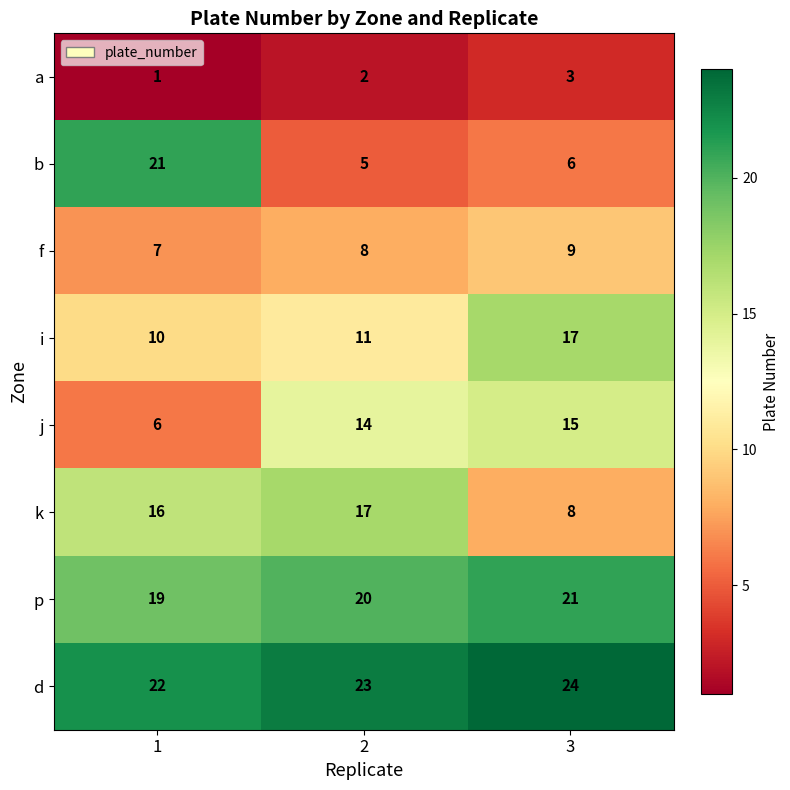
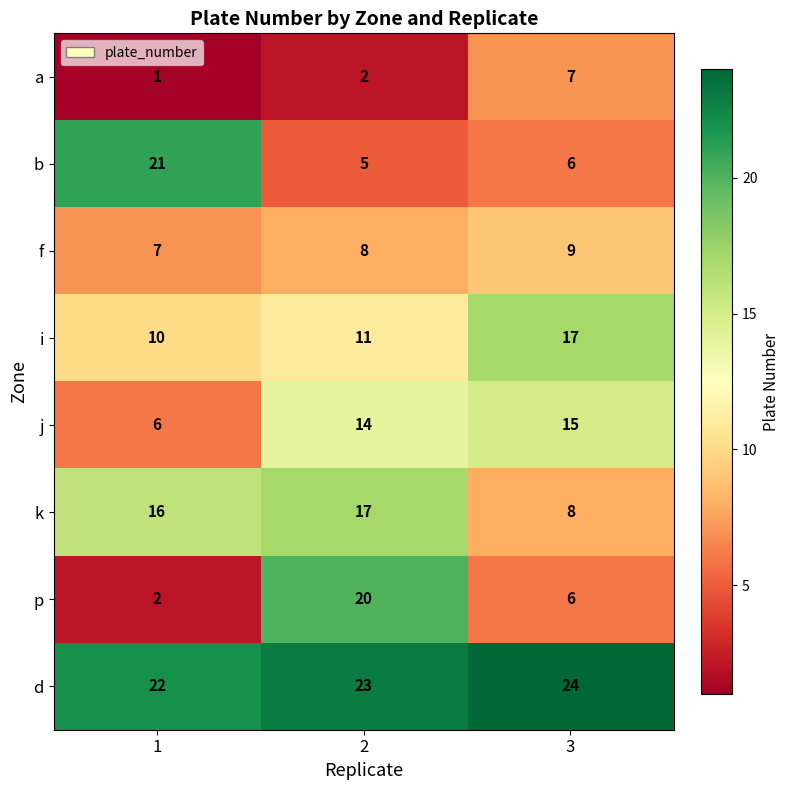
a, 3: 3 -> 7
p, 1: 19 -> 2
p, 3: 21 -> 6
